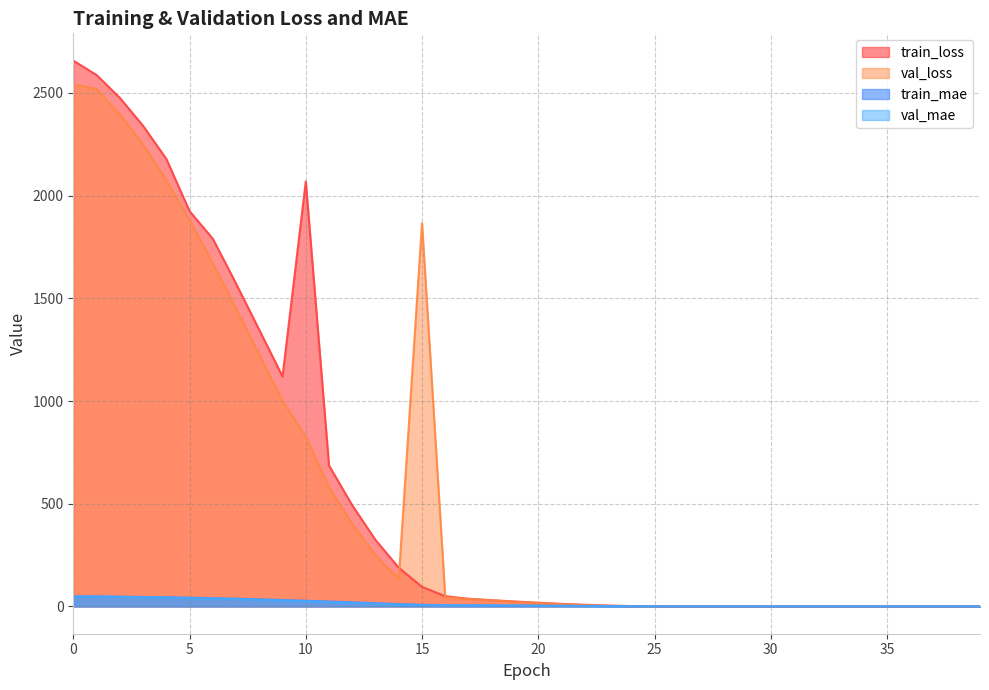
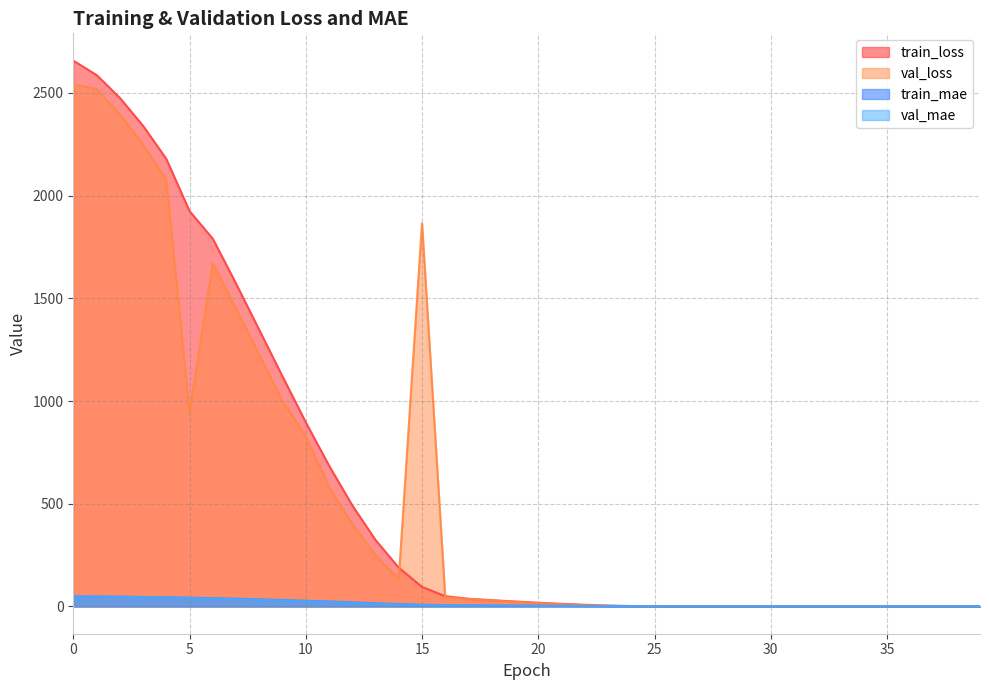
val_loss, 5: 1880 -> 940
train_loss, 10: 2070 -> 900
